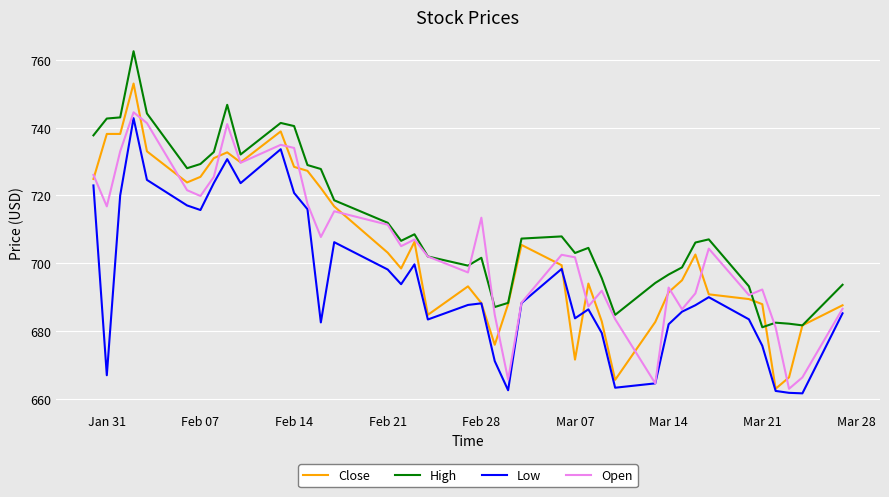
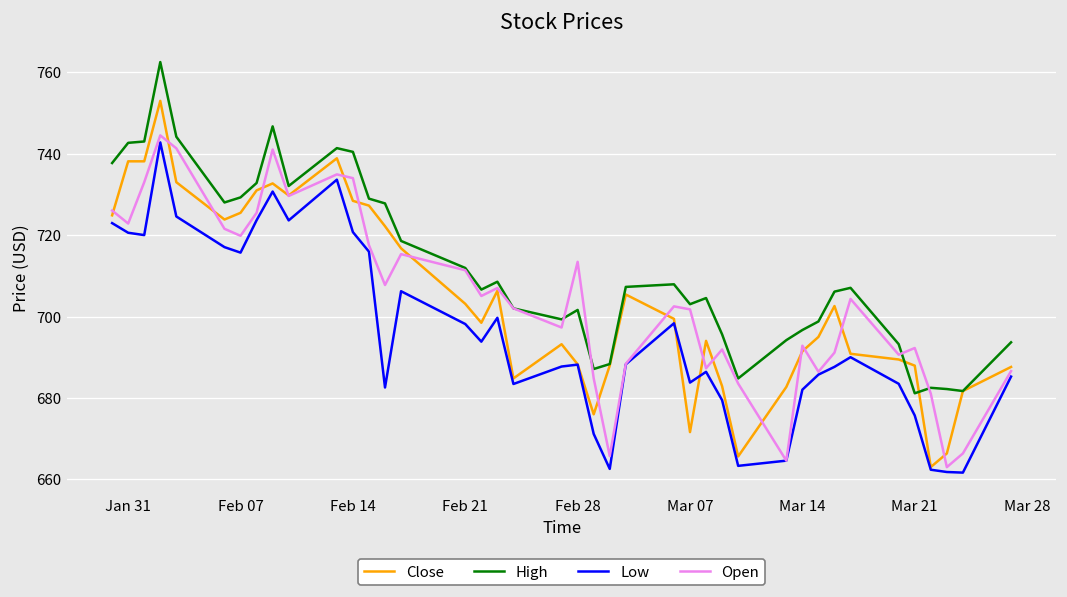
Low, Jan 31: 667 -> 721
Open, Jan 31: 717 -> 723
